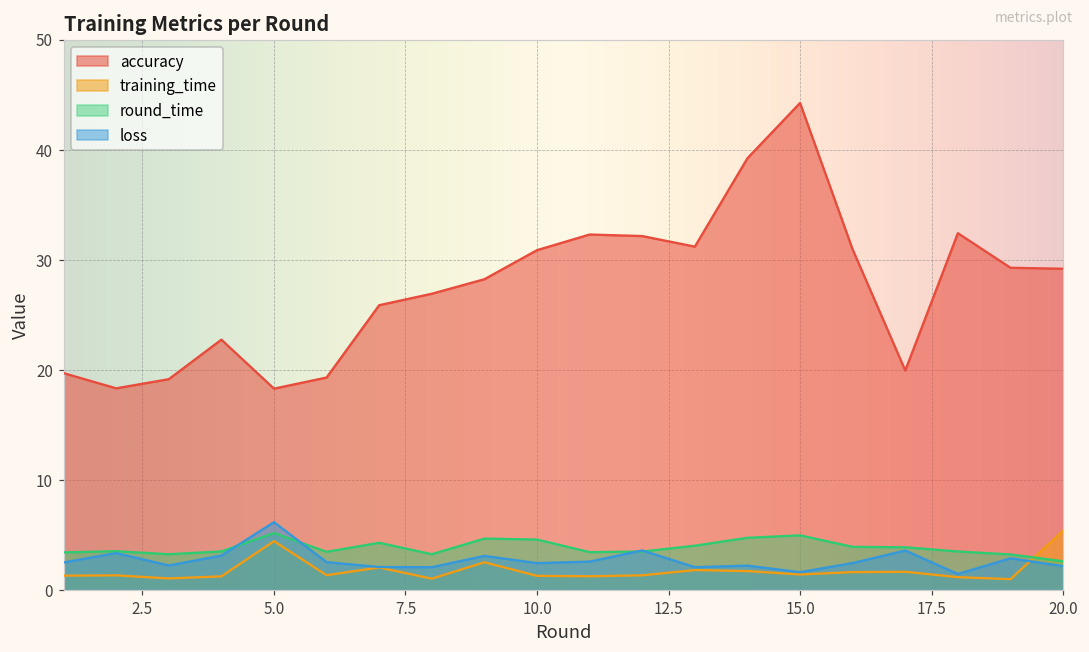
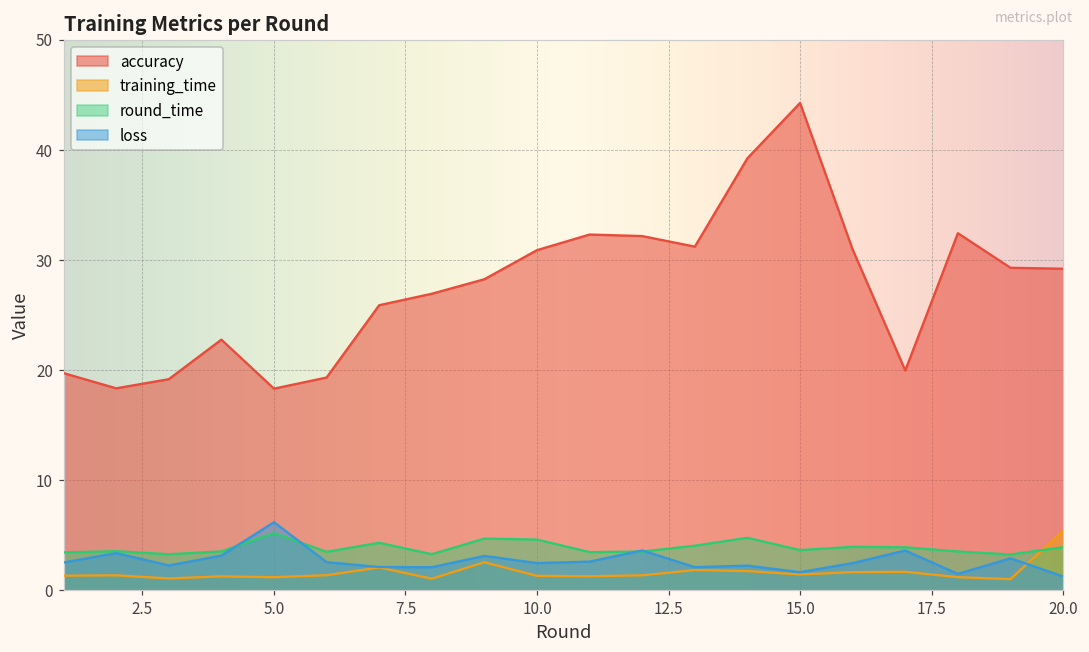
training_time, 5.0: 4.4 -> 1.2
round_time, 15.0: 5.0 -> 3.6
round_time, 20.0: 2.6 -> 3.9
loss, 20.0: 2.2 -> 1.2
